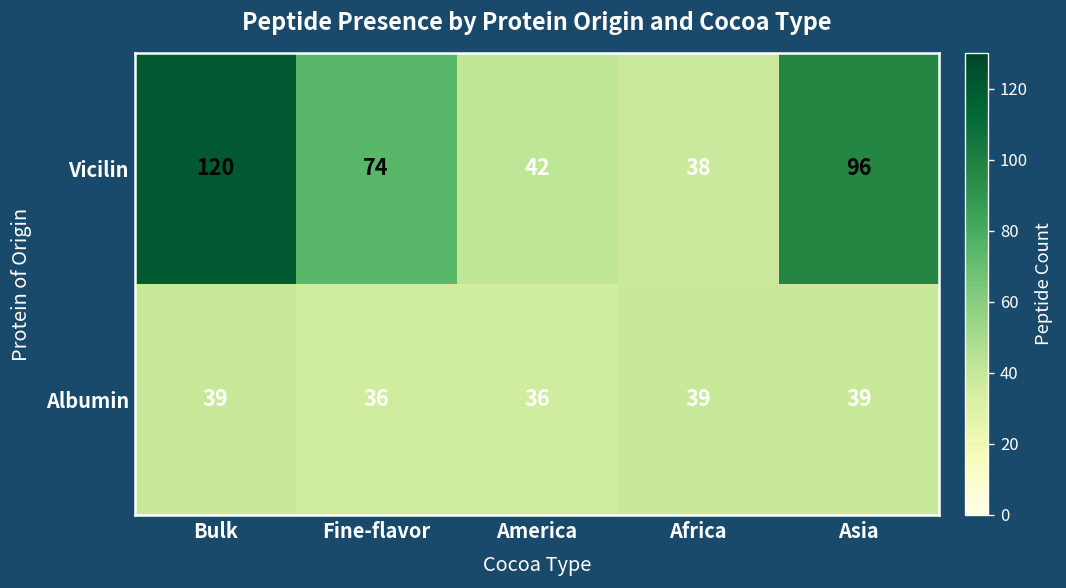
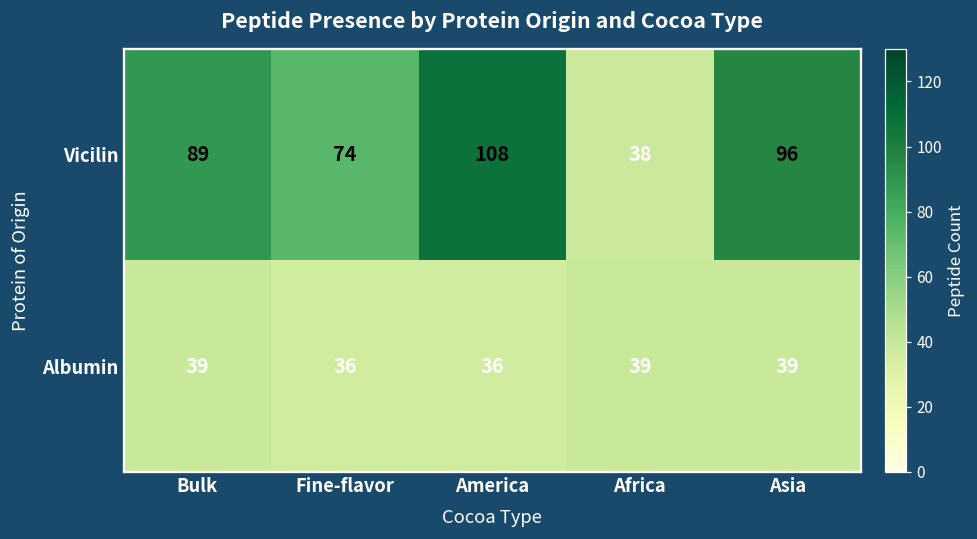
Vicilin, Bulk: 120 -> 89
Vicilin, America: 42 -> 108
